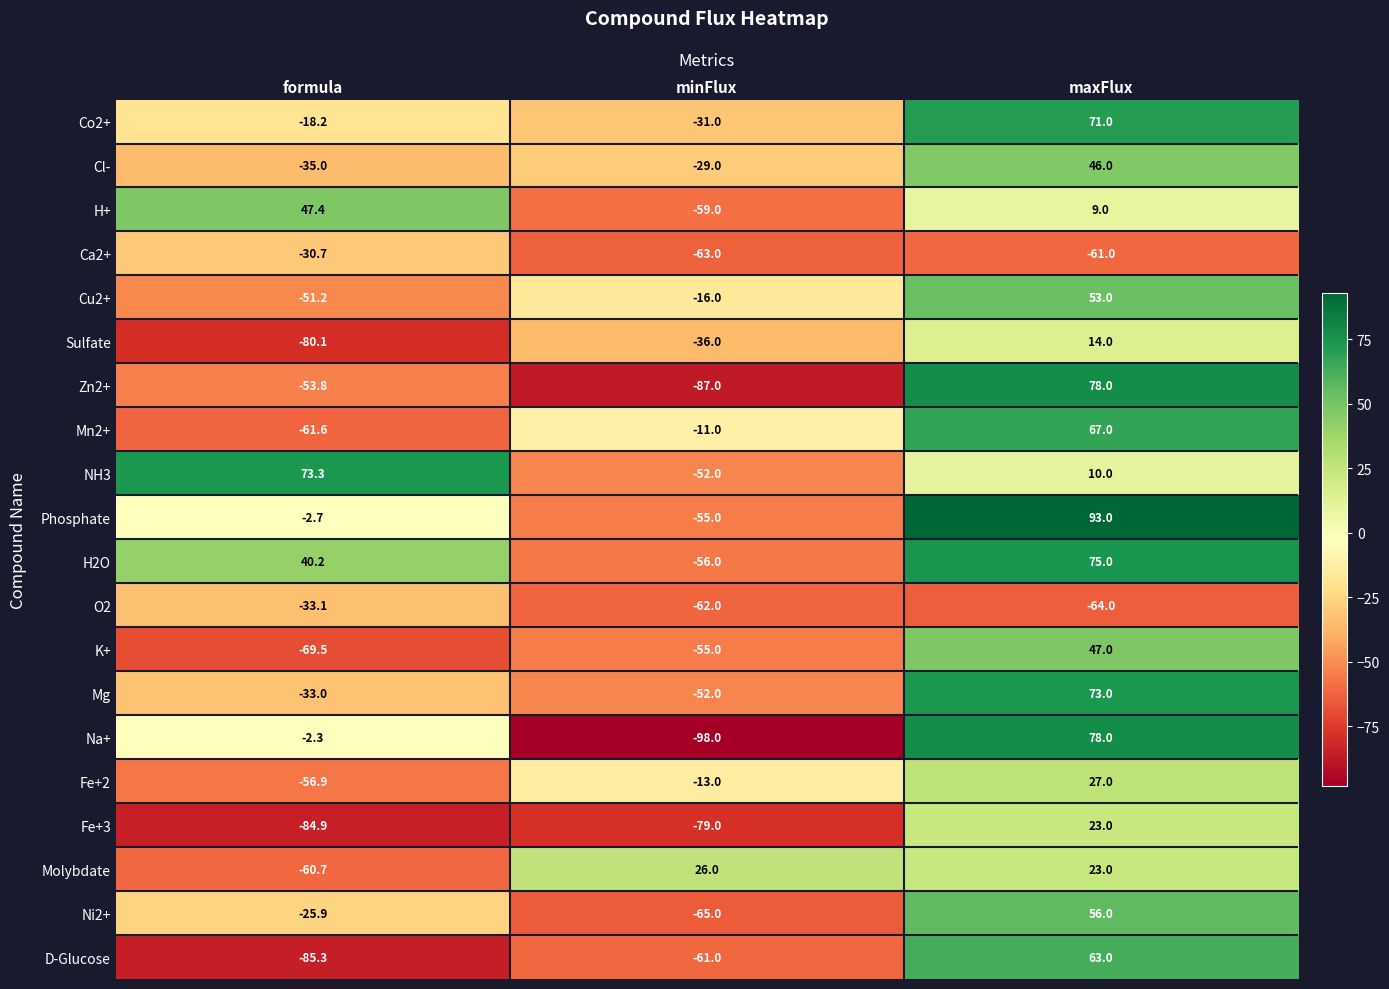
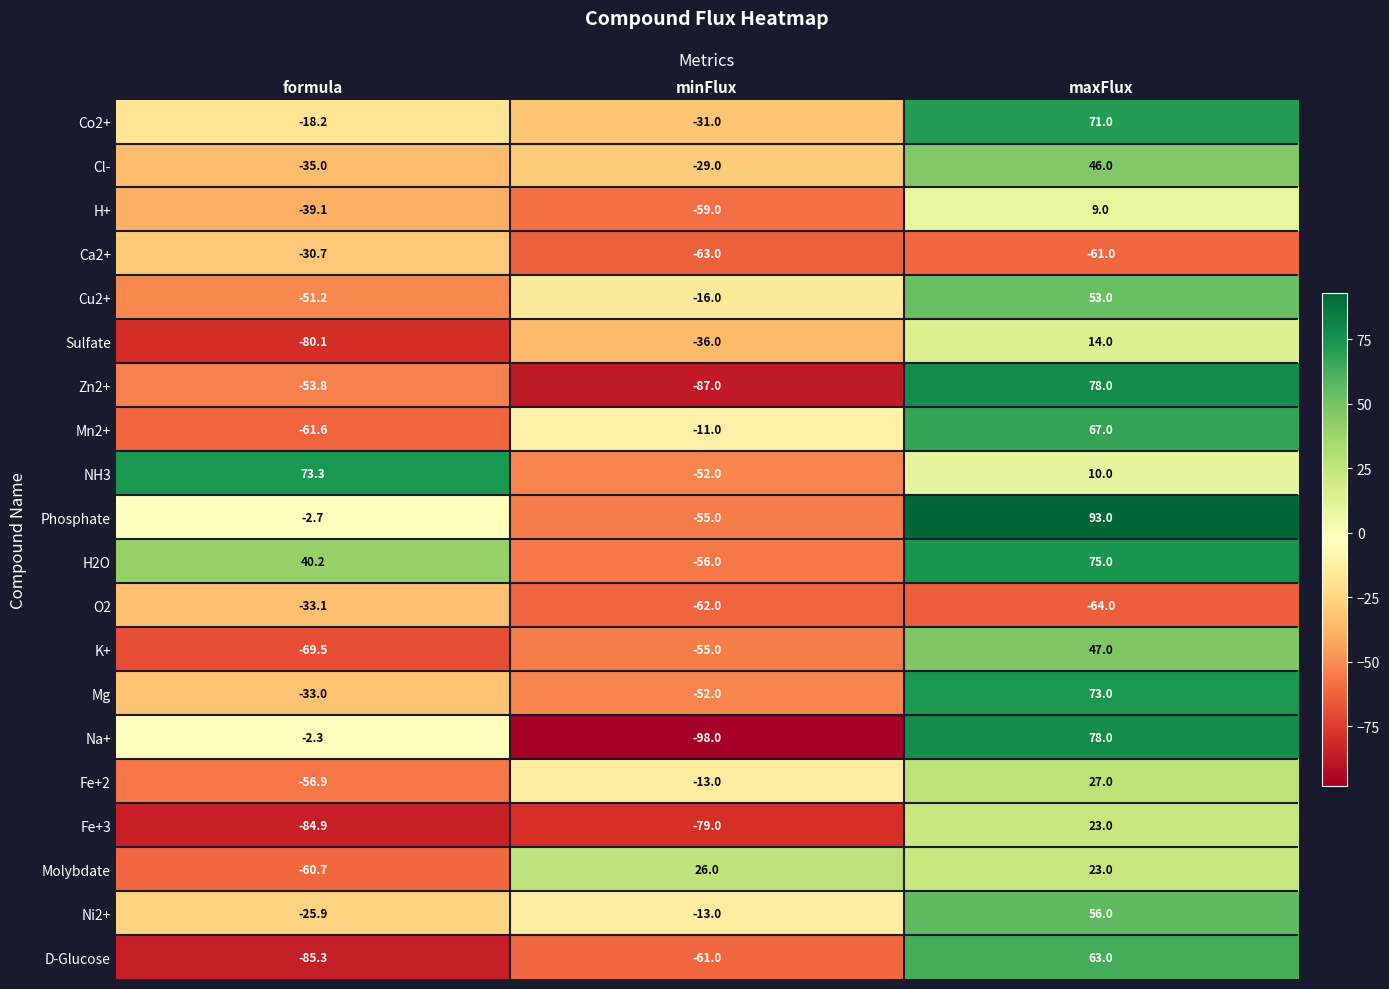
H+, formula: 47.4 -> -39.1
Ni2+, minFlux: -65.0 -> -13.0
